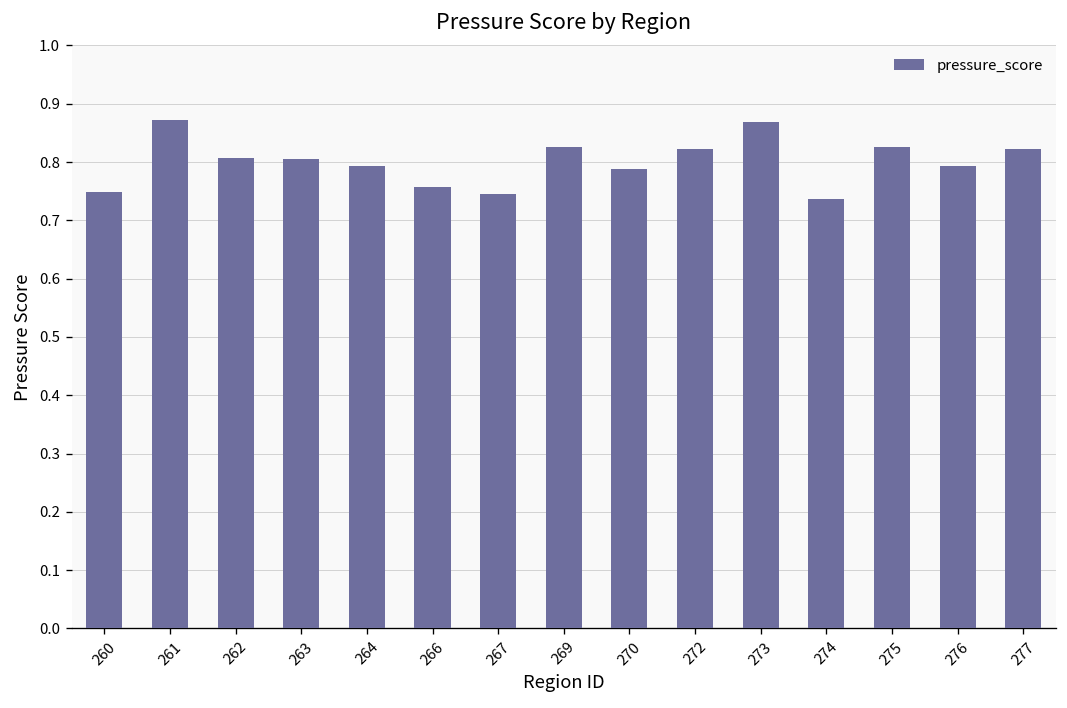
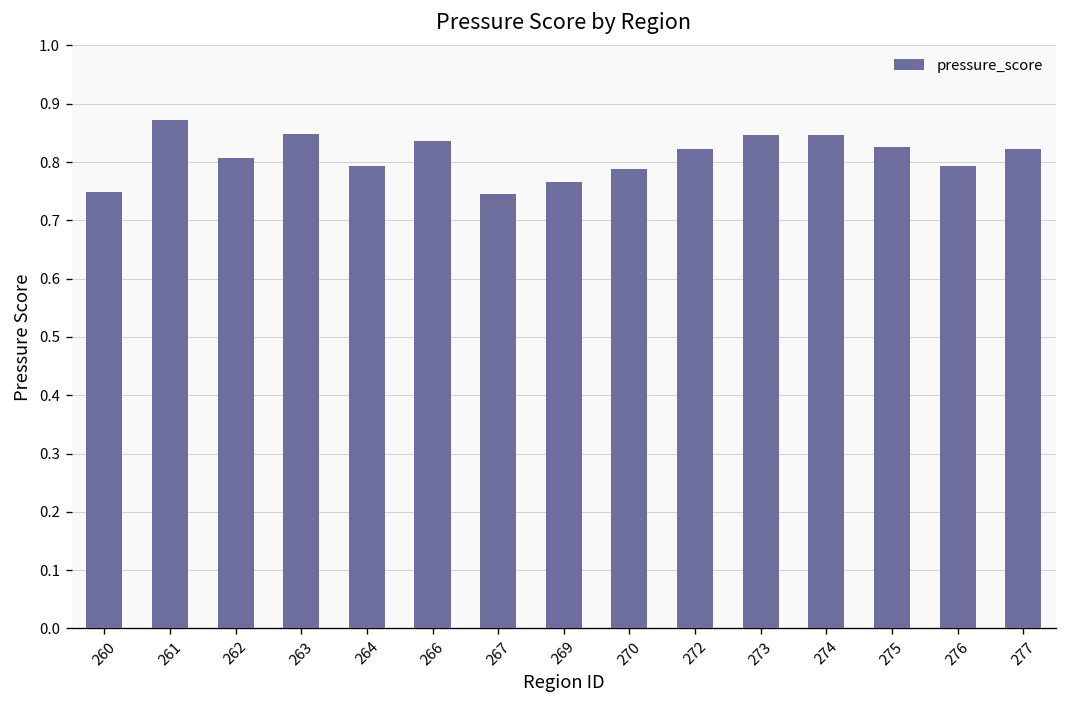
263: 0.80 -> 0.85
266: 0.76 -> 0.84
269: 0.83 -> 0.77
273: 0.87 -> 0.85
274: 0.74 -> 0.85
